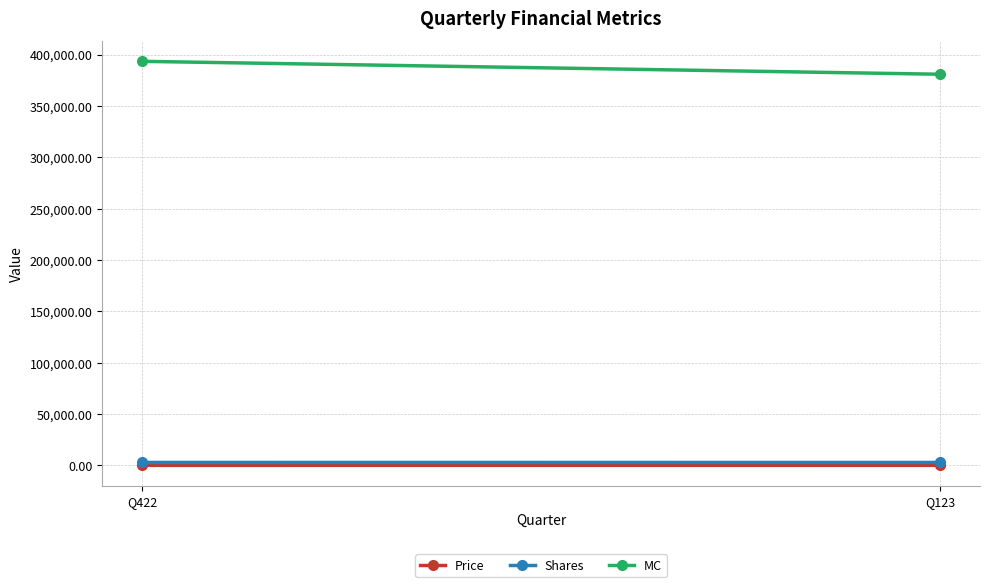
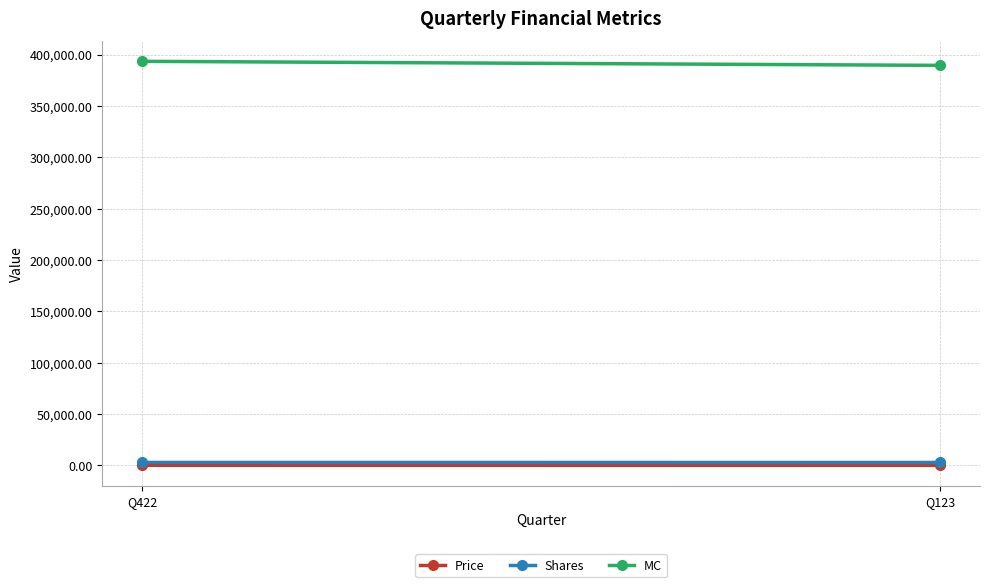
MC, Q123: 381,000 -> 389,000
